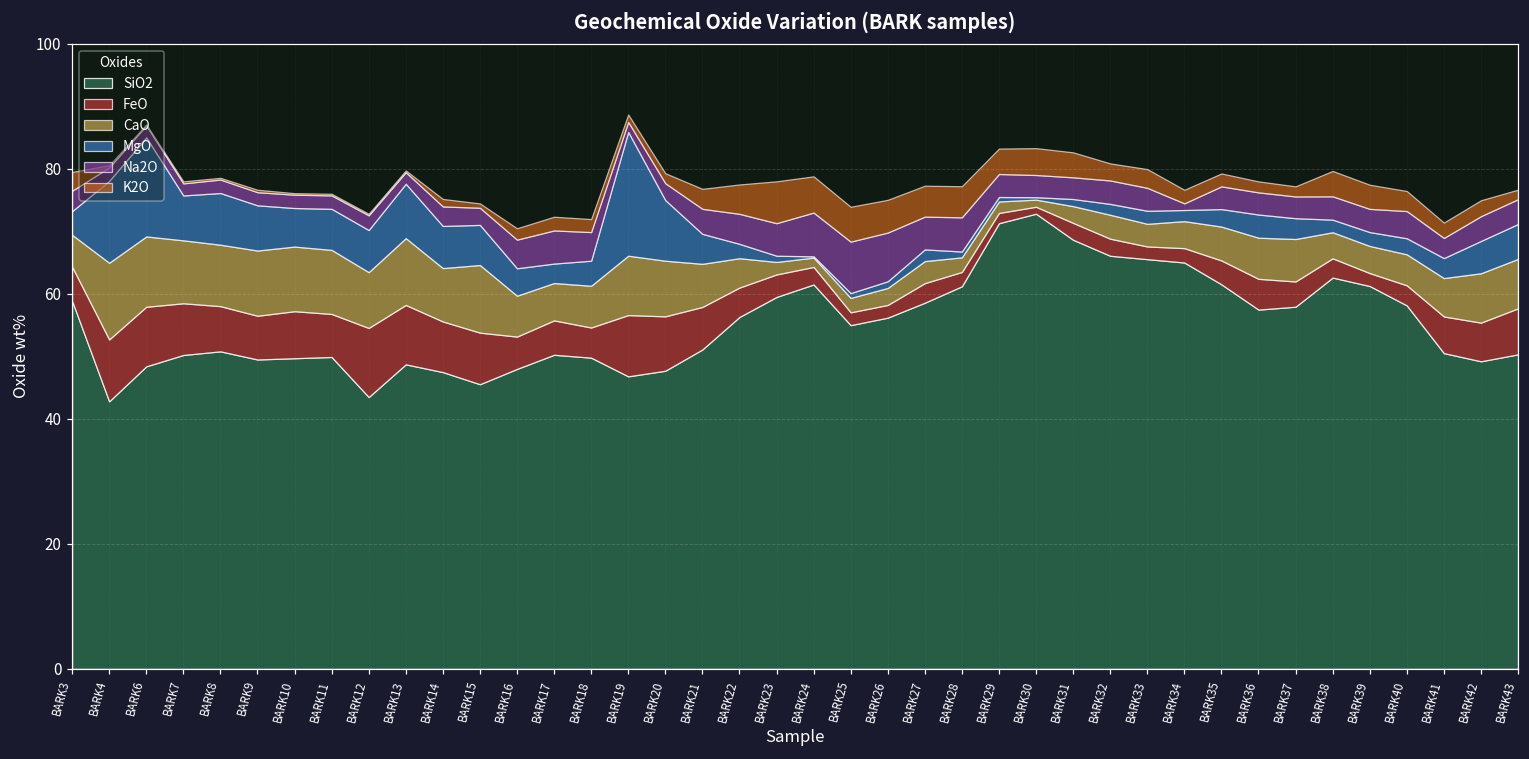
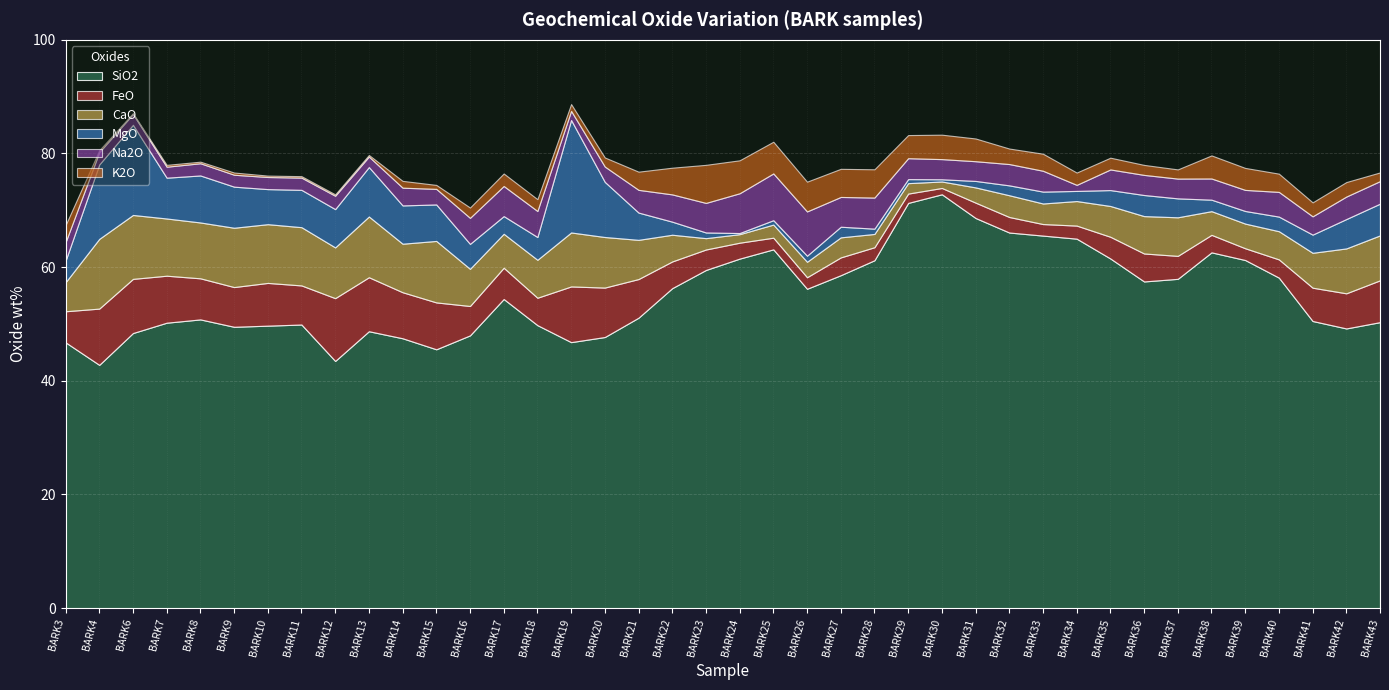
SiO2, BARK3: 59 -> 47
SiO2, BARK17: 50 -> 54
SiO2, BARK25: 55 -> 63
